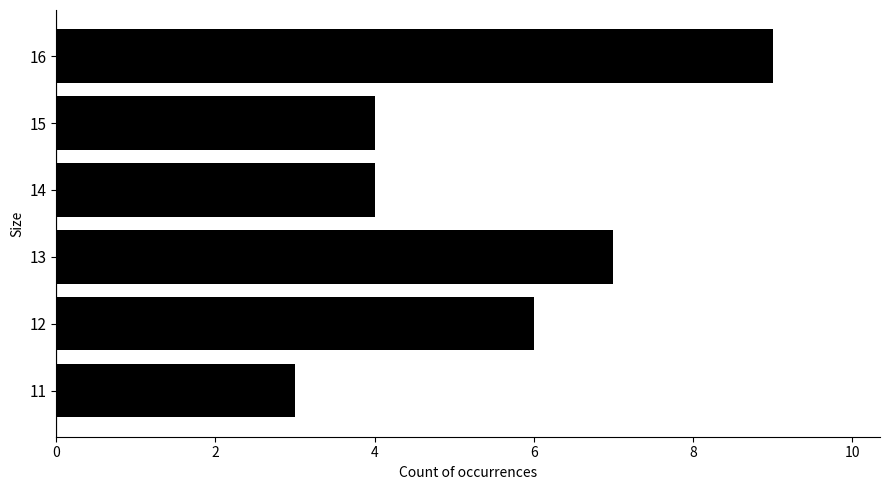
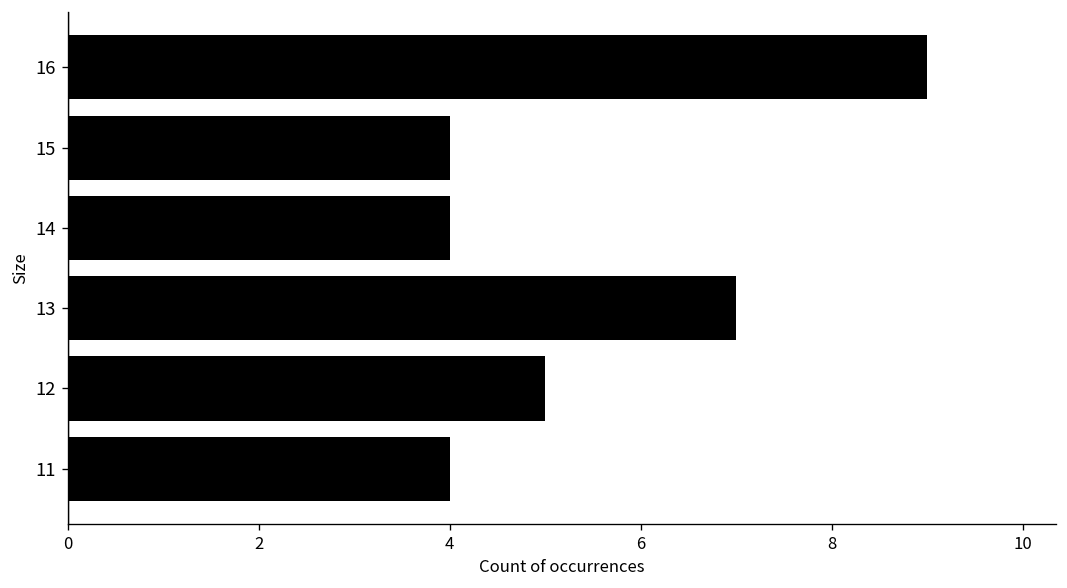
12: 6 -> 5
11: 3 -> 4
